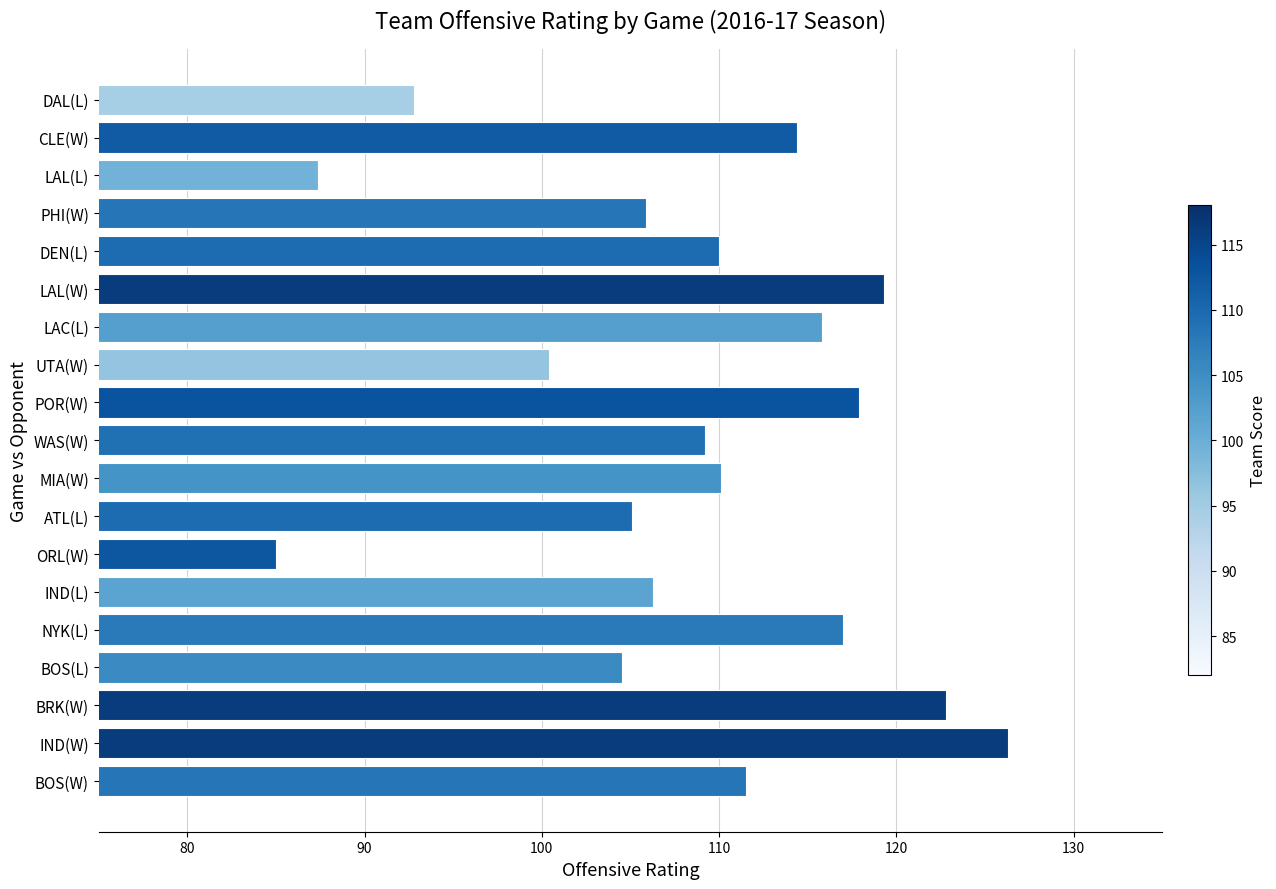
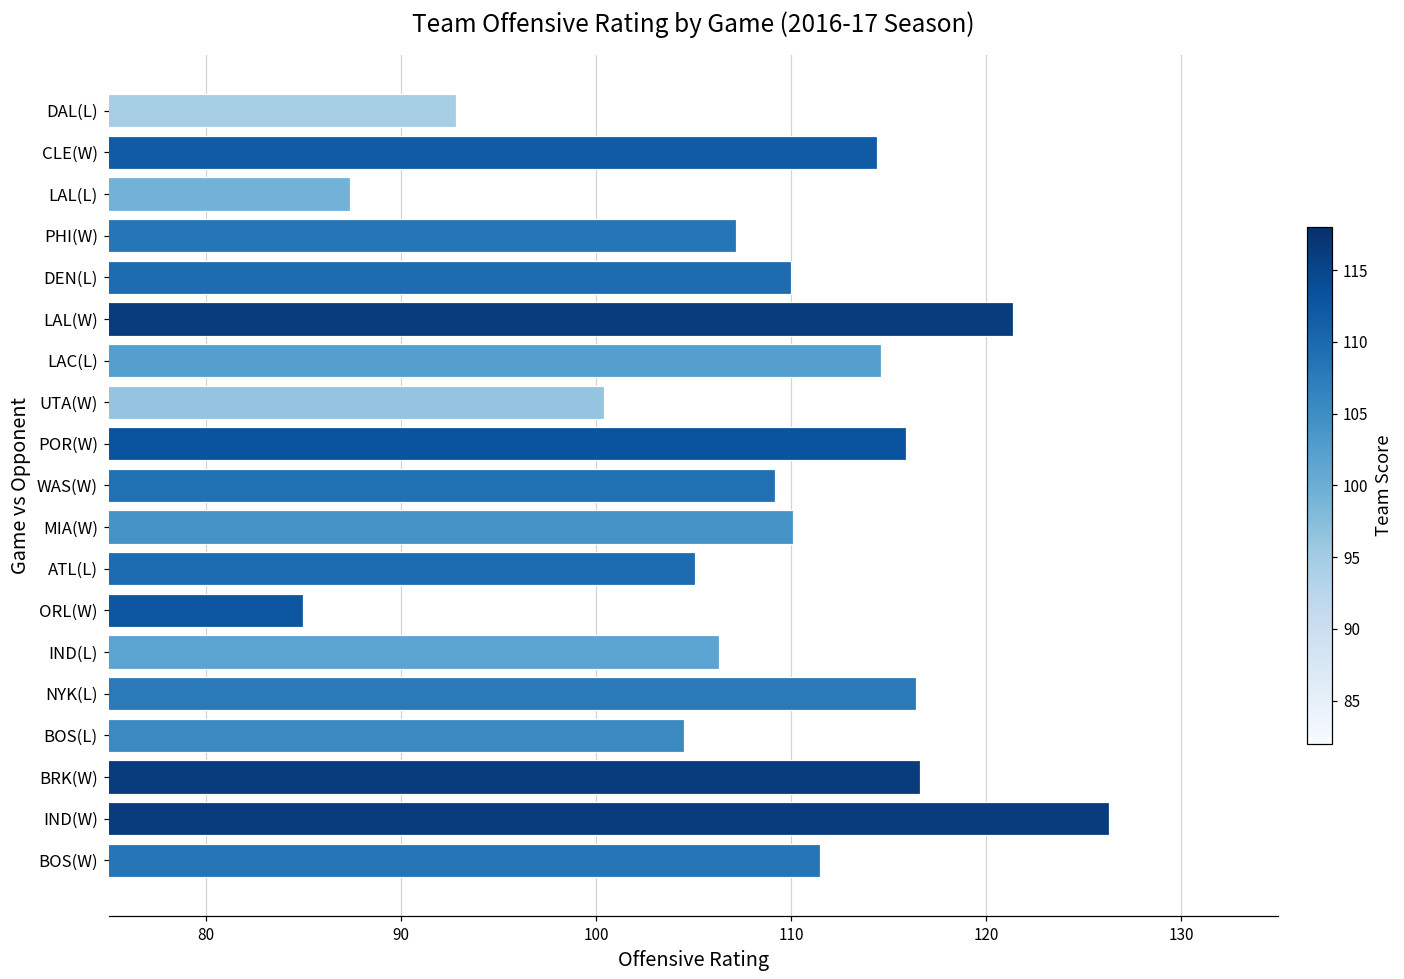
PHI(W): 105.9 -> 107.2
LAL(W): 119.3 -> 121.4
LAC(L): 115.8 -> 114.6
POR(W): 117.9 -> 115.9
NYK(L): 117.0 -> 116.4
BRK(W): 122.8 -> 116.6
